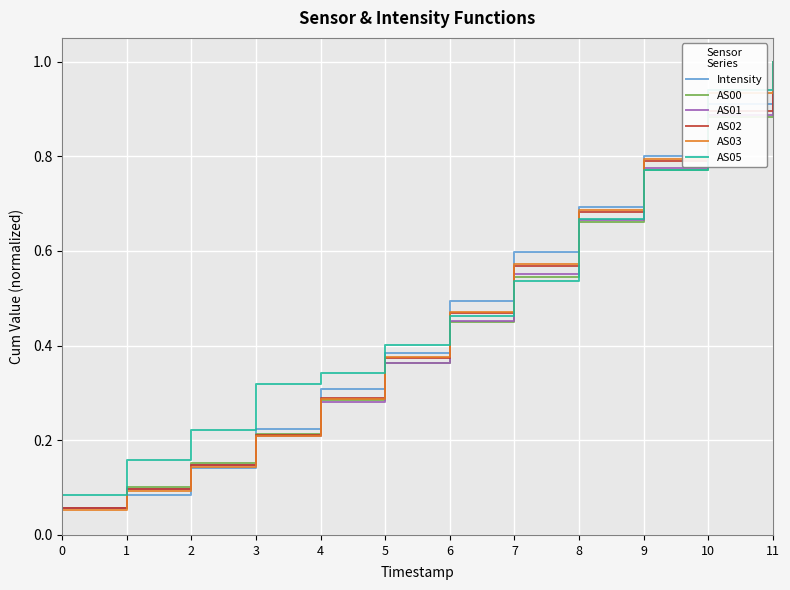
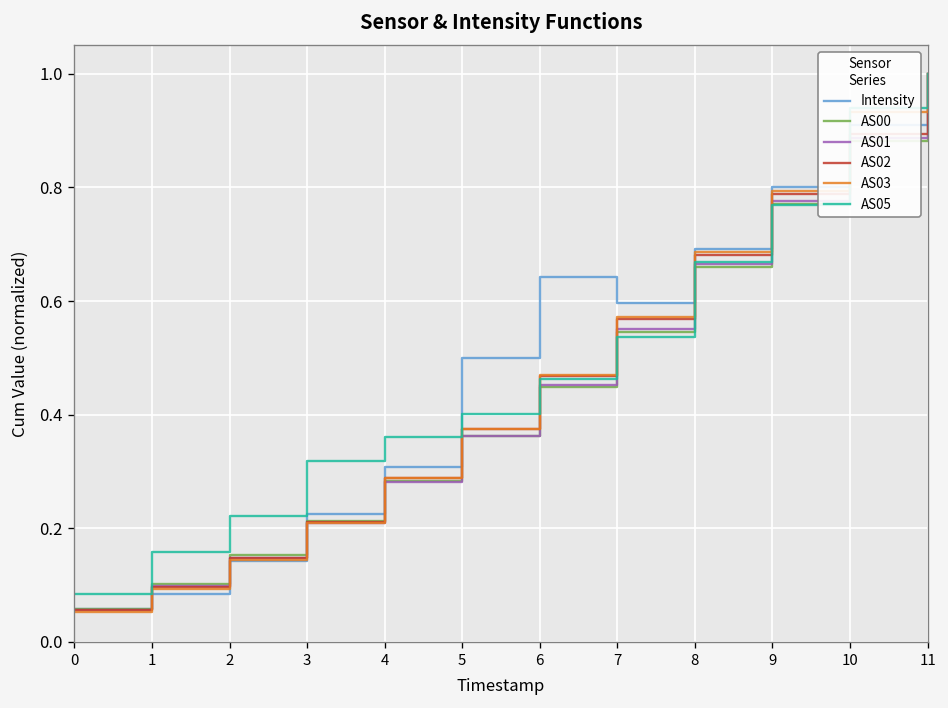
AS05, 4: 0.34 -> 0.36
Intensity, 5: 0.38 -> 0.50
Intensity, 6: 0.49 -> 0.64
